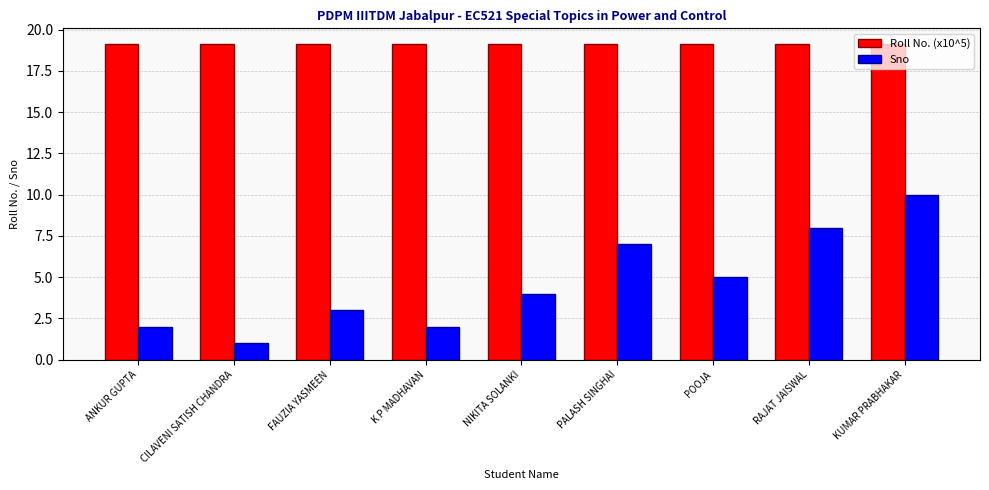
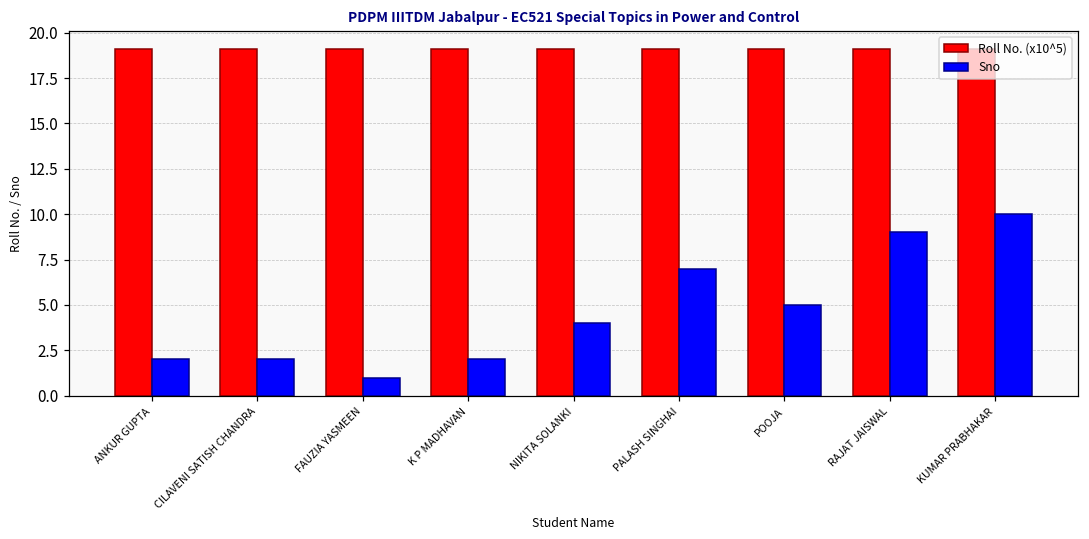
Sno, CILAVENI SATISH CHANDRA: 1 -> 2
Sno, FAUZIA YASMEEN: 3 -> 1
Sno, RAJAT JAISWAL: 8 -> 9
